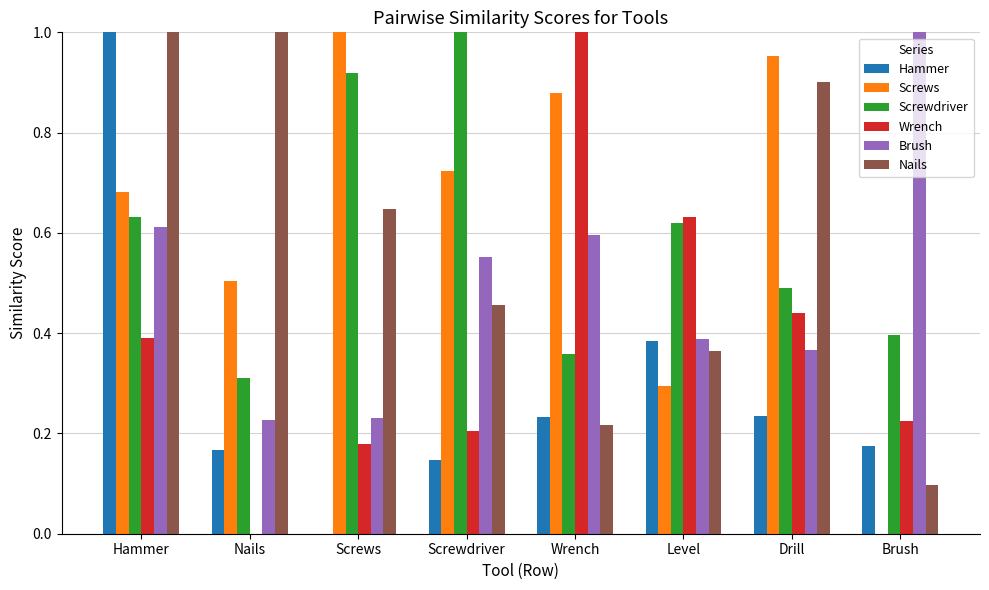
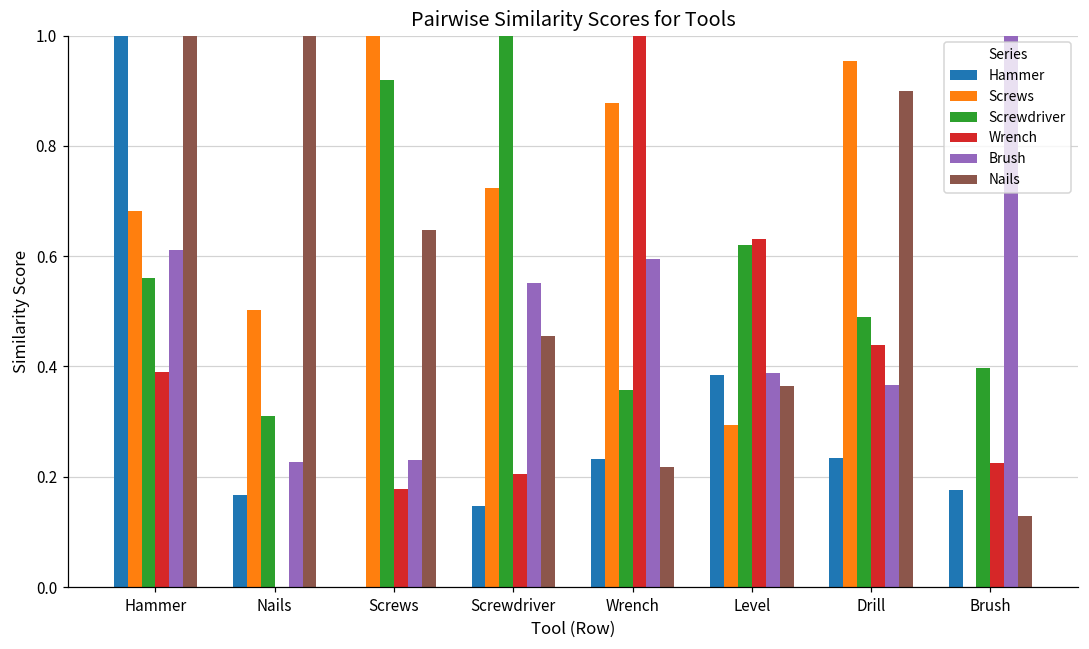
Screwdriver, Hammer: 0.63 -> 0.56
Nails, Brush: 0.10 -> 0.13
